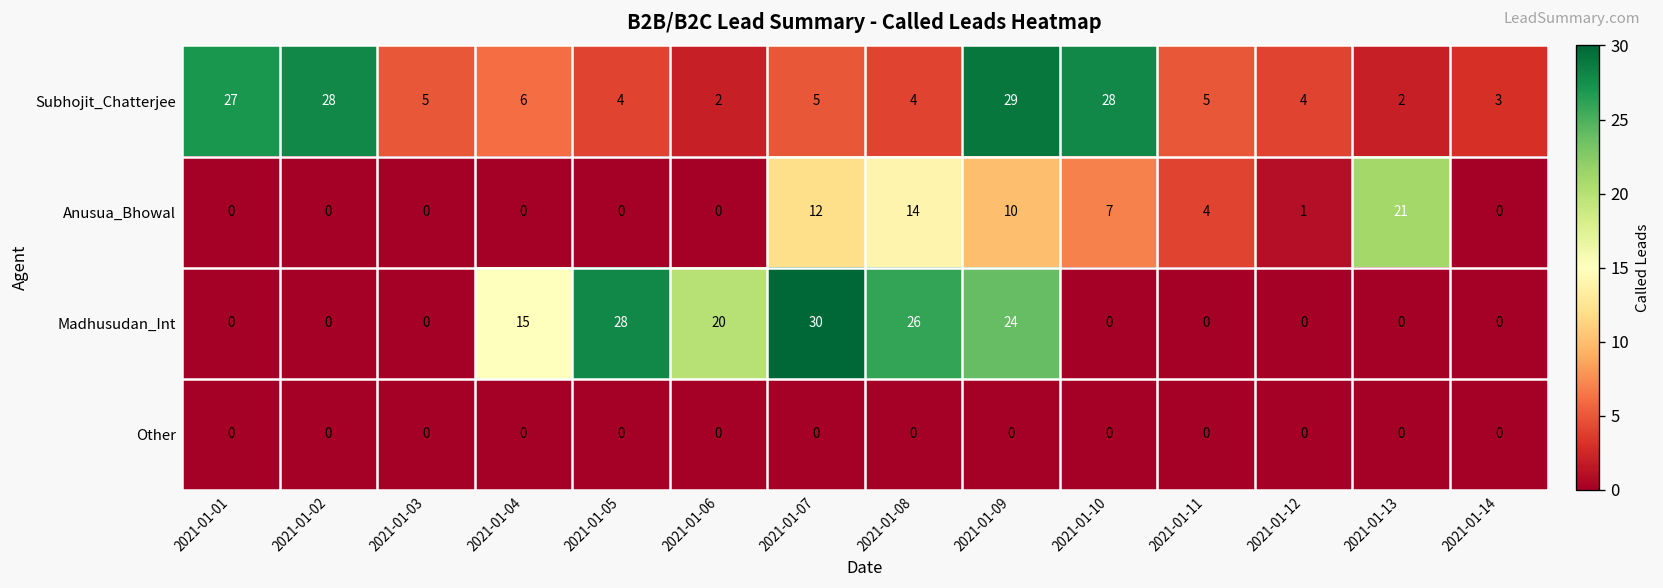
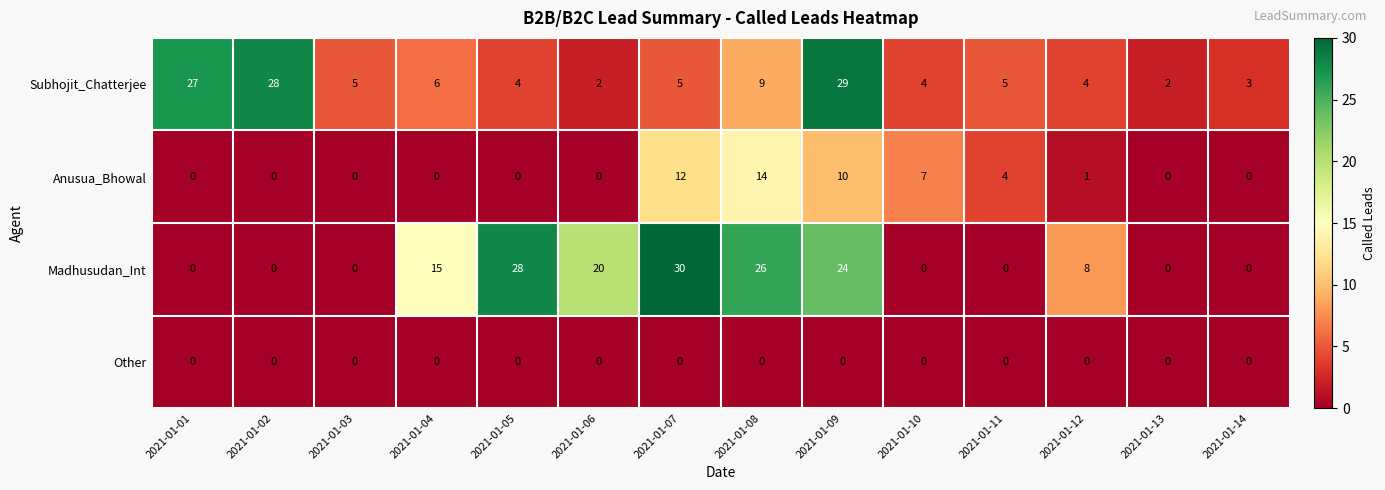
Subhojit_Chatterjee, 2021-01-08: 4 -> 9
Subhojit_Chatterjee, 2021-01-10: 28 -> 4
Anusua_Bhowal, 2021-01-13: 21 -> 0
Madhusudan_Int, 2021-01-12: 0 -> 8
